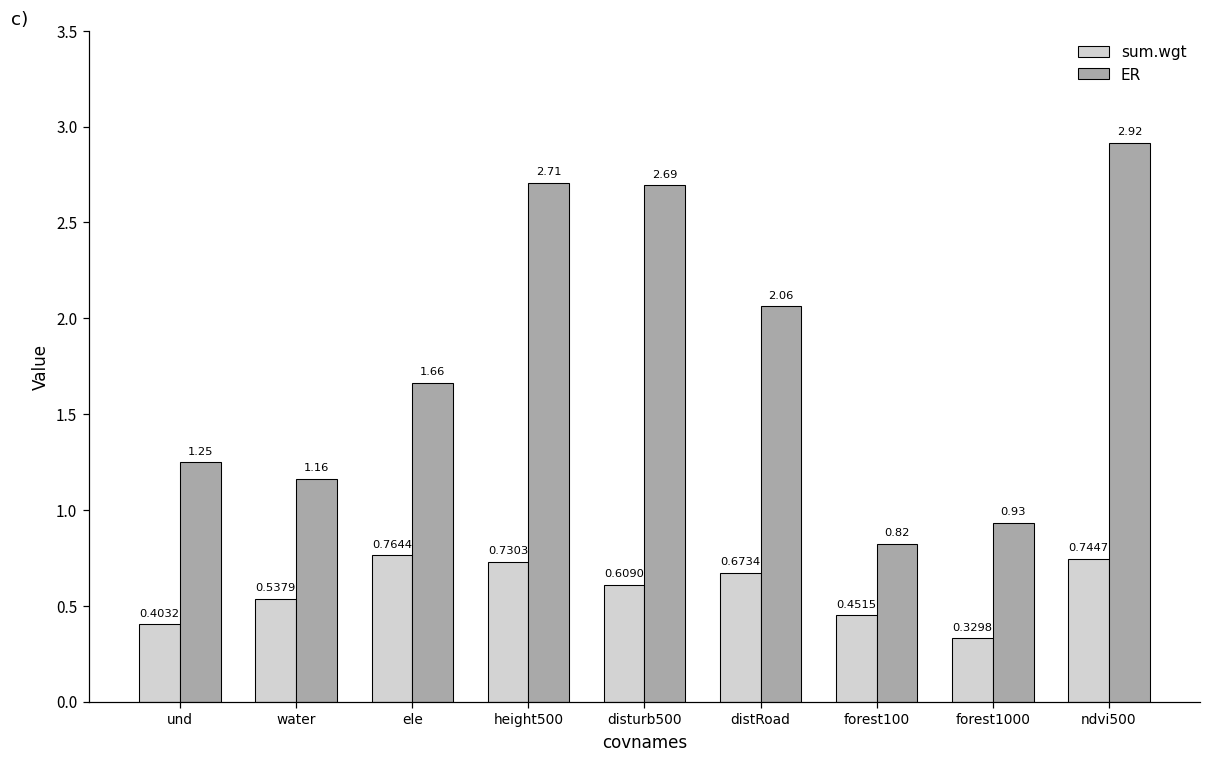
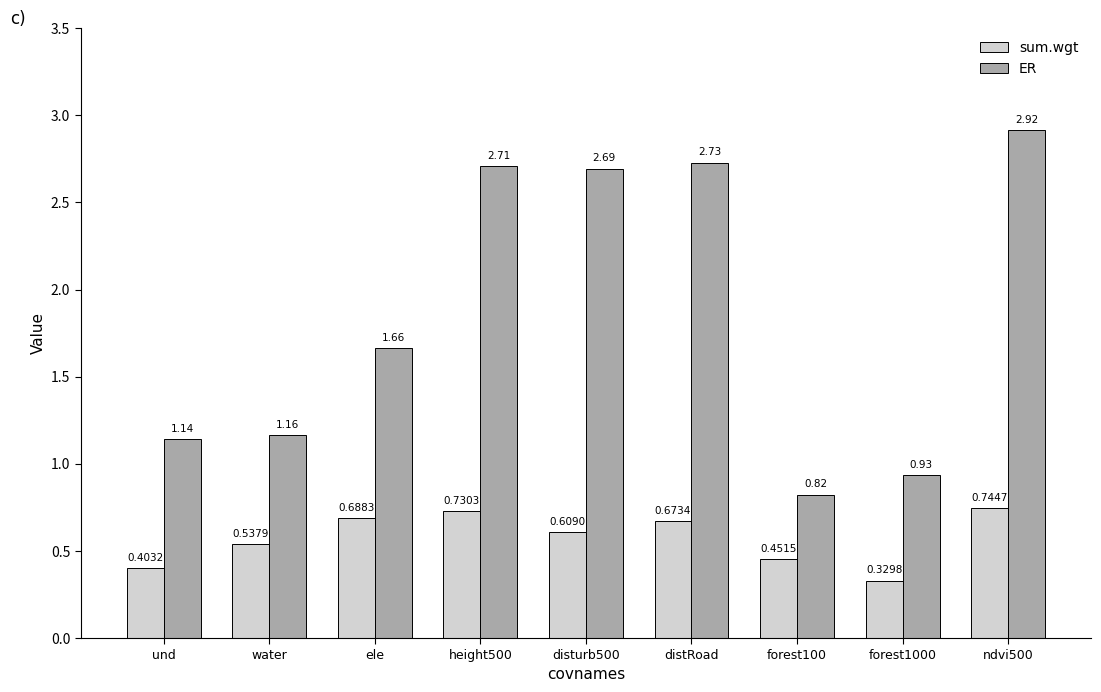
ER, und: 1.25 -> 1.14
sum.wgt, ele: 0.7644 -> 0.6883
ER, distRoad: 2.06 -> 2.73
